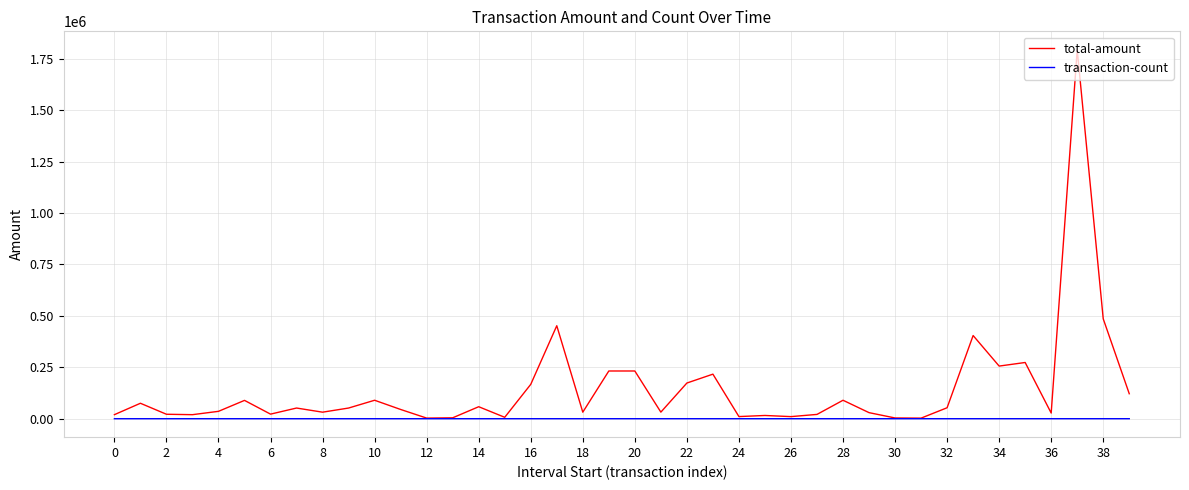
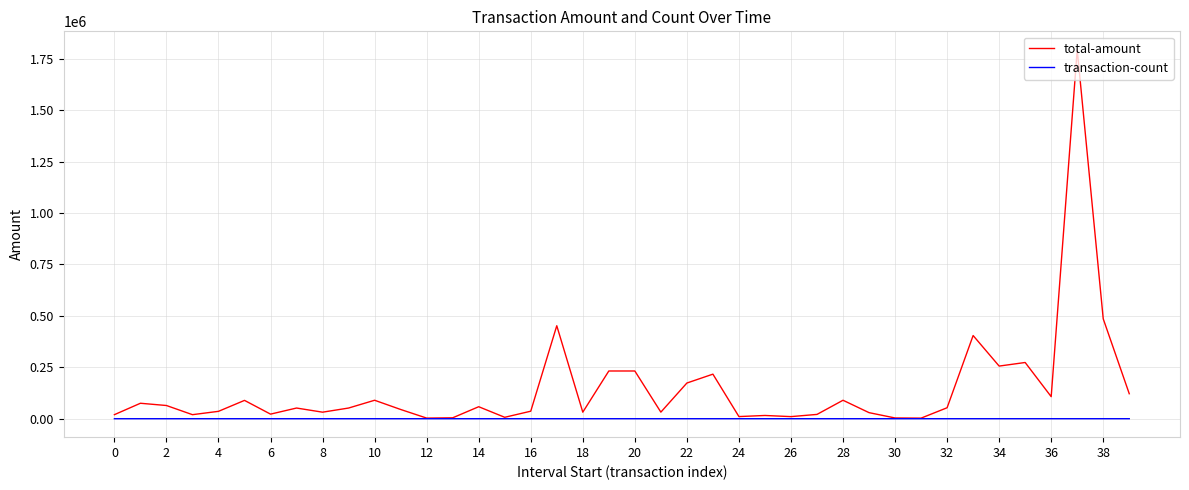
total-amount, 2: 20000 -> 60000
total-amount, 16: 170000 -> 40000
total-amount, 36: 30000 -> 110000
